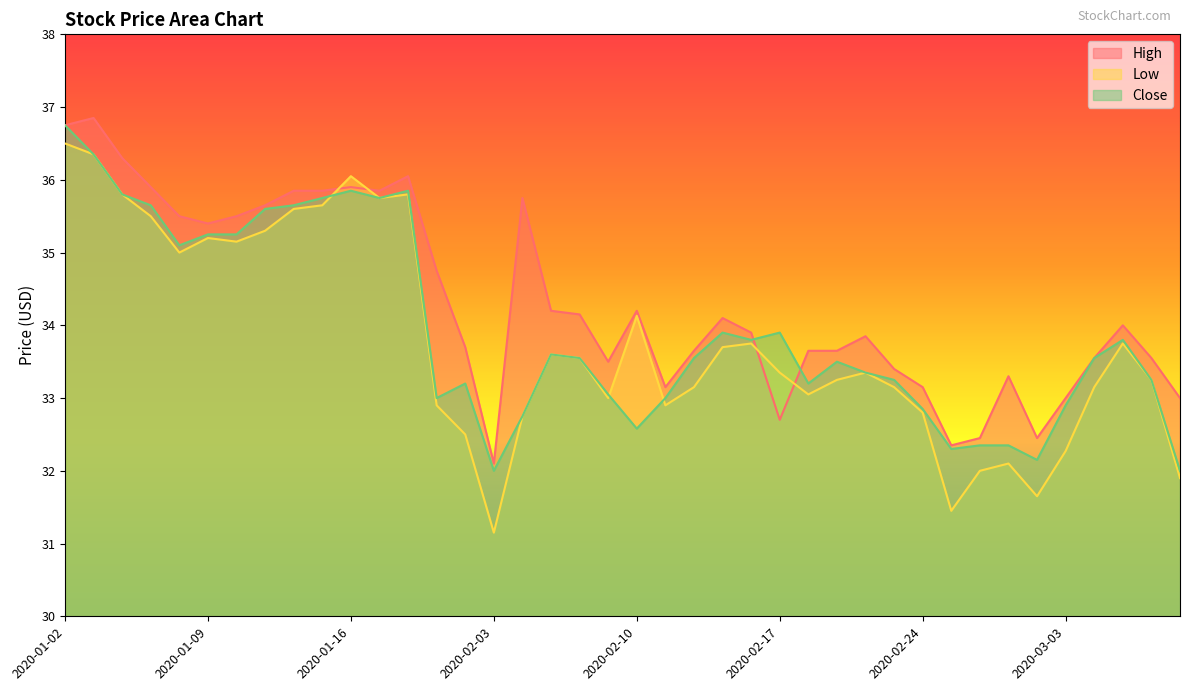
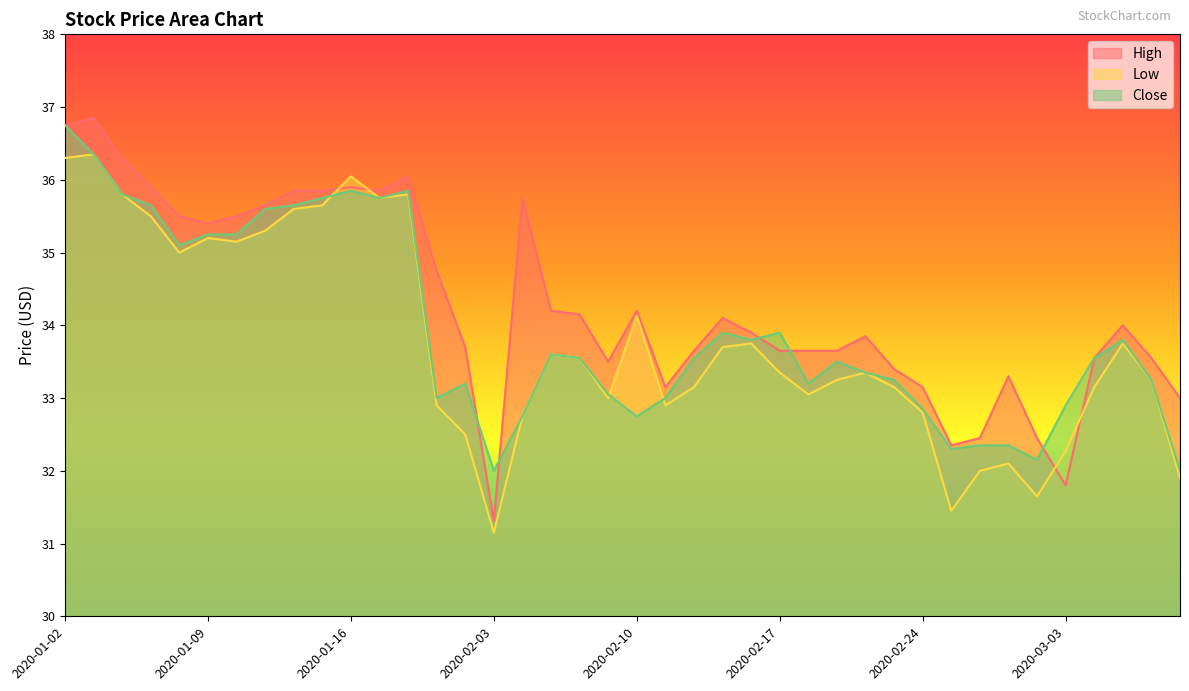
Low, 2020-01-02: 36.5 -> 36.3
High, 2020-02-03: 32.1 -> 31.3
Close, 2020-02-10: 32.6 -> 32.8
High, 2020-02-17: 32.7 -> 33.7
High, 2020-03-03: 33.0 -> 31.8
